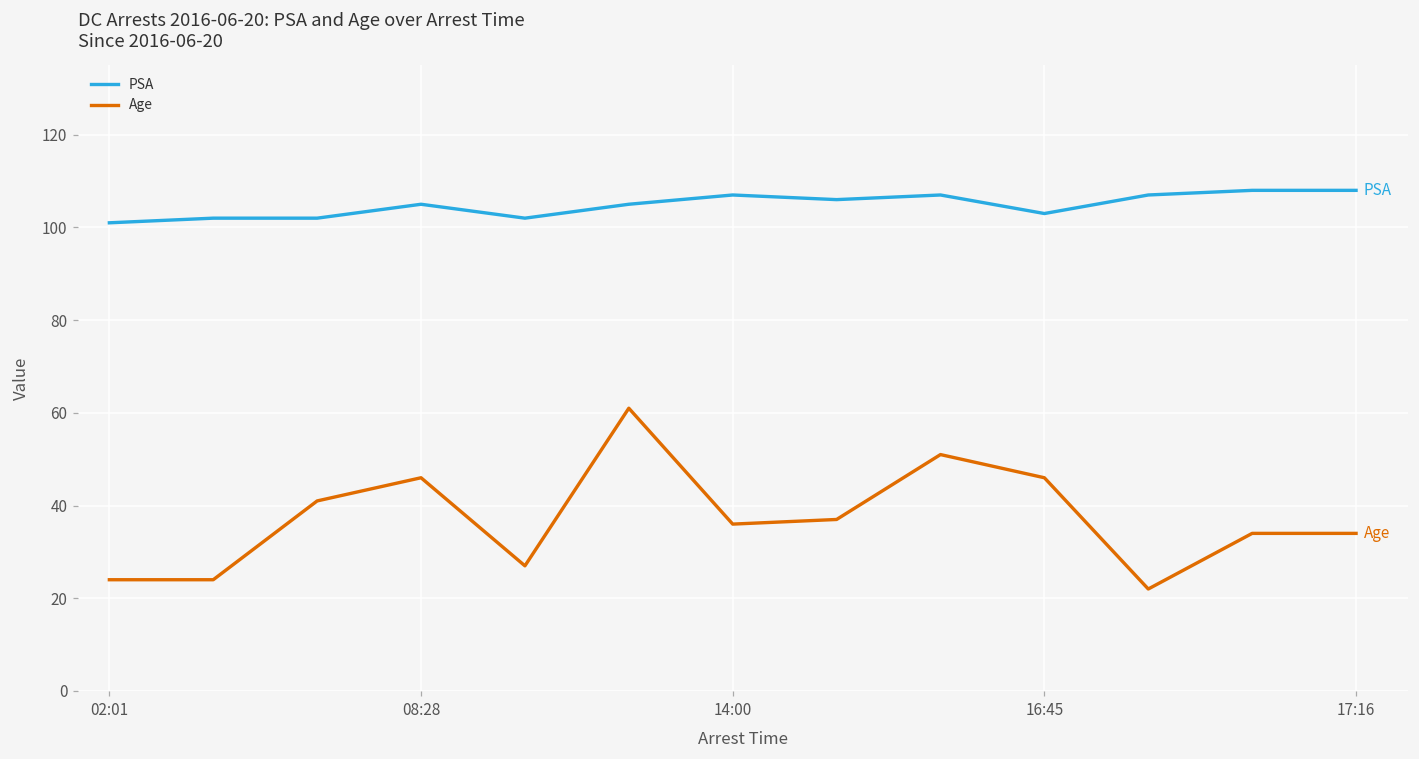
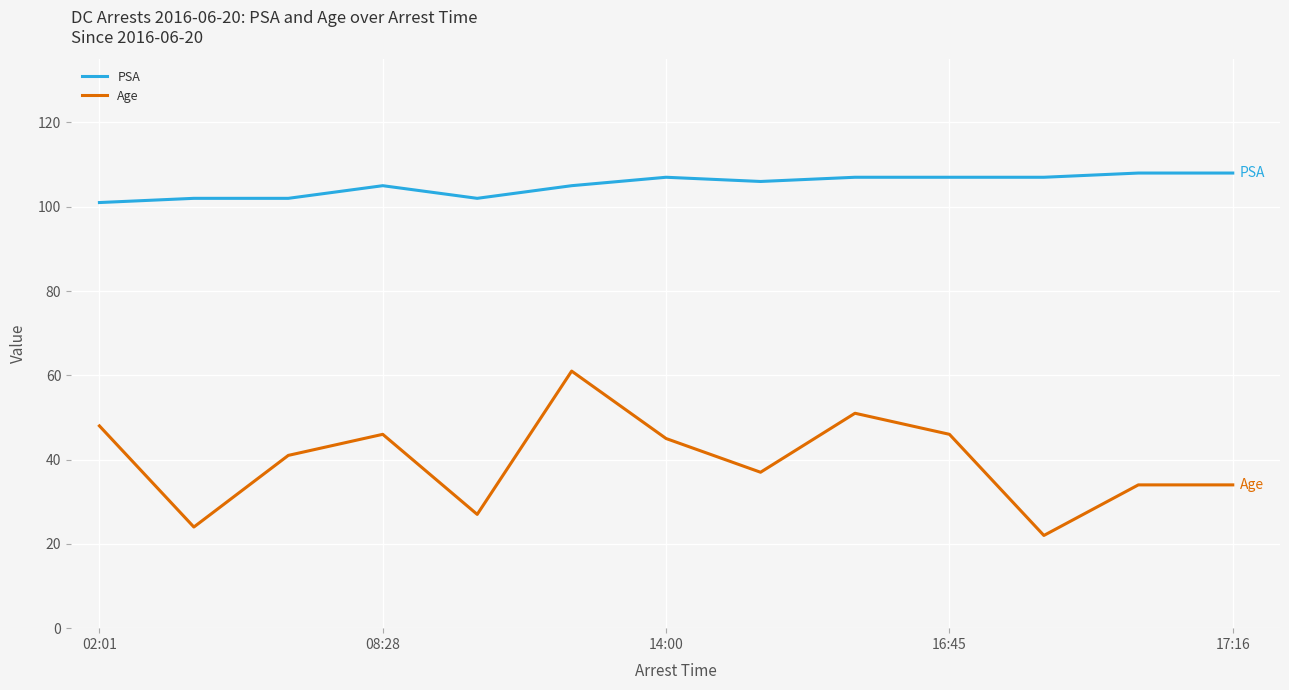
Age, 02:01: 24 -> 48
Age, 14:00: 36 -> 45
PSA, 16:45: 103 -> 107
